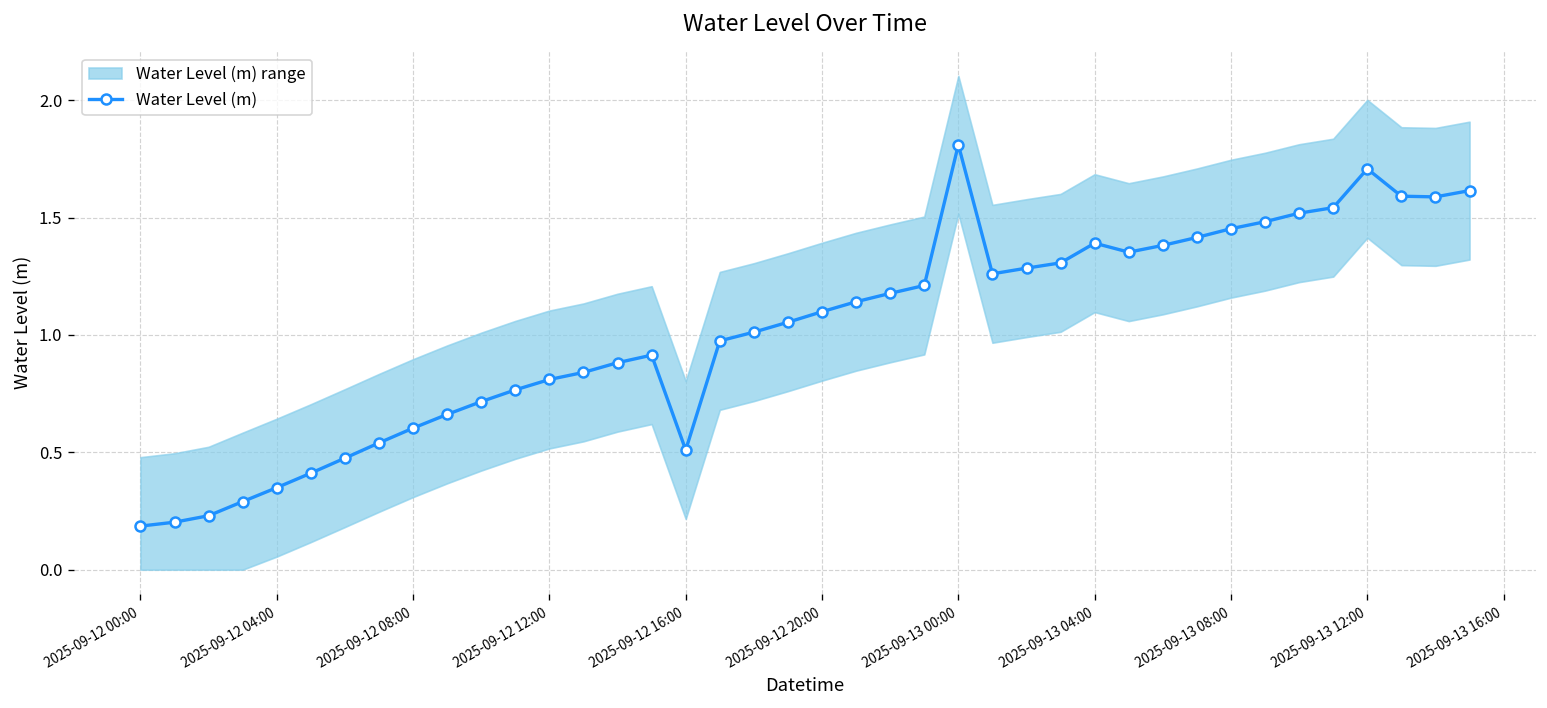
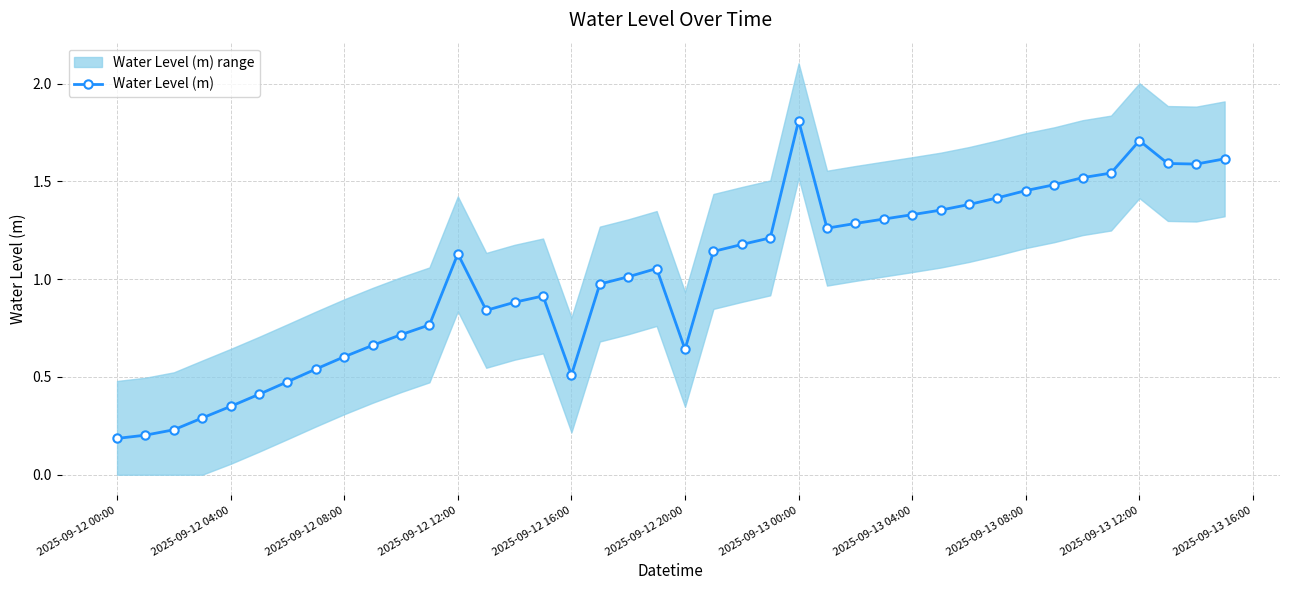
Water Level (m), 2025-09-12 12:00: 0.81 -> 1.13
Water Level (m), 2025-09-12 20:00: 1.10 -> 0.64
Water Level (m), 2025-09-13 04:00: 1.39 -> 1.33
